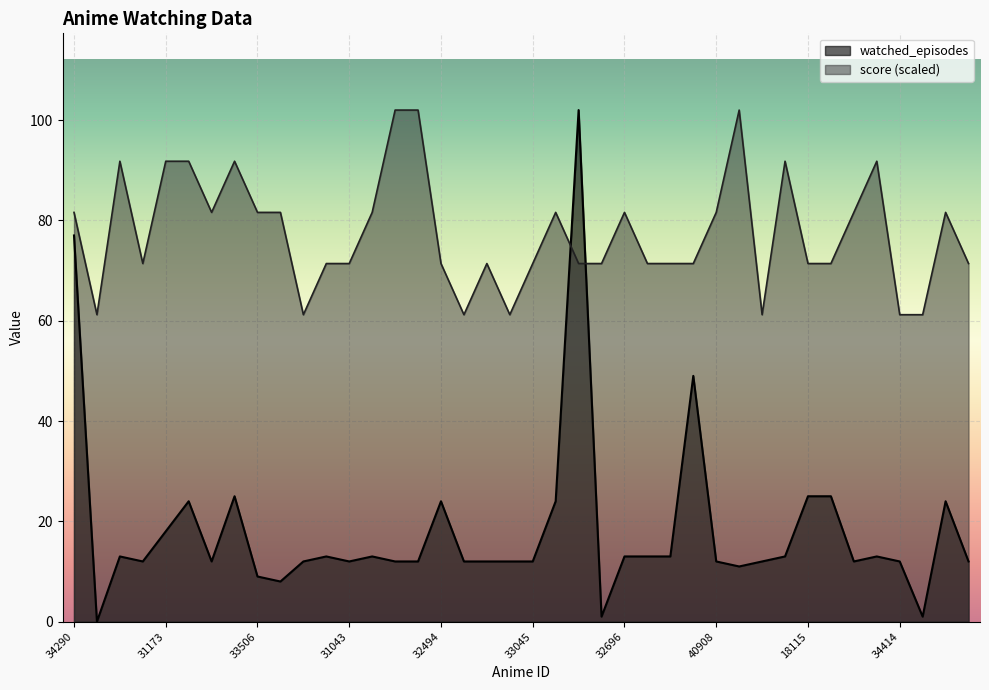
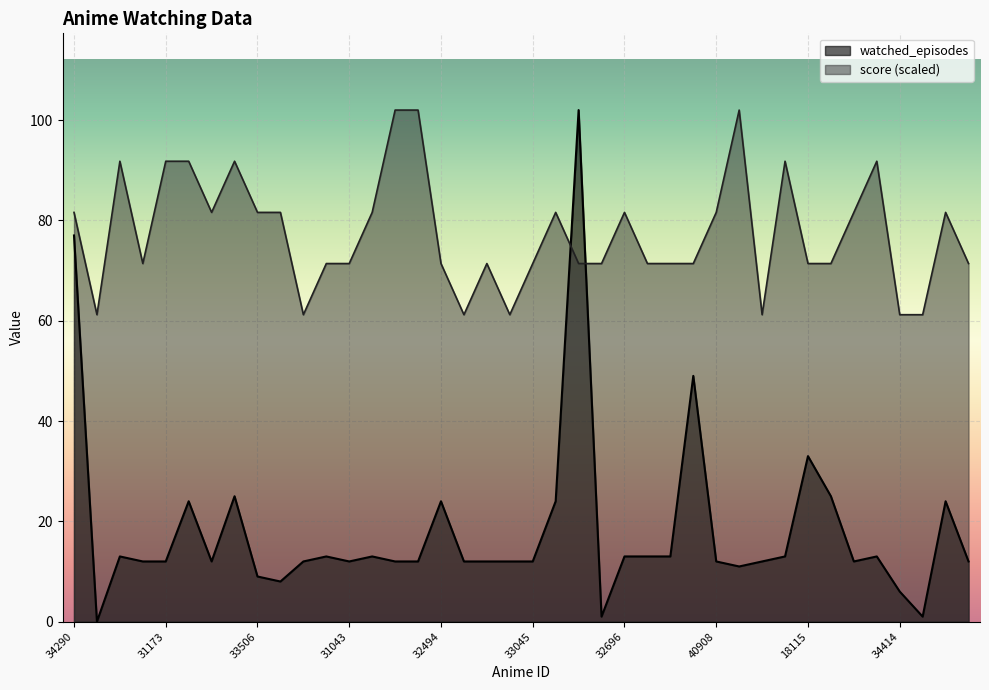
watched_episodes, 31173: 18 -> 12
watched_episodes, 18115: 25 -> 33
watched_episodes, 34414: 12 -> 6
